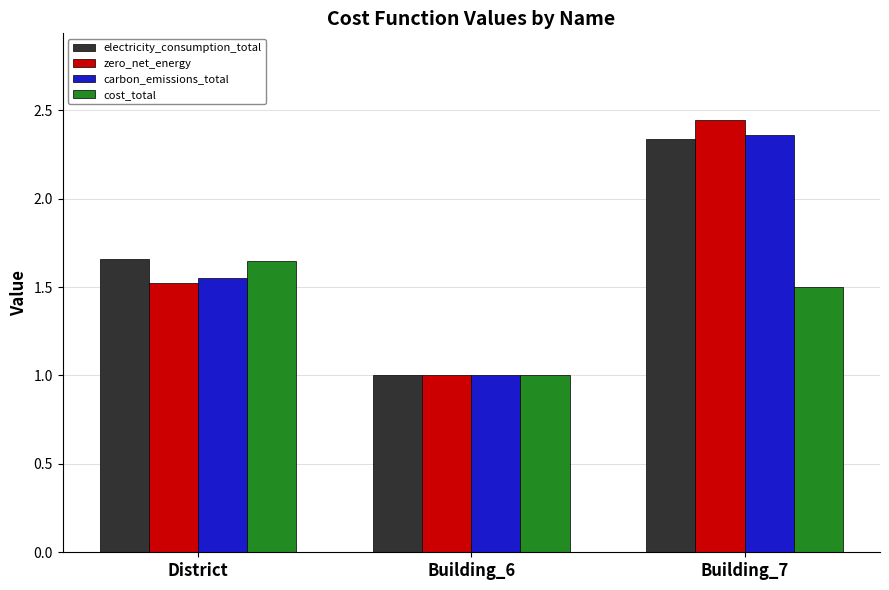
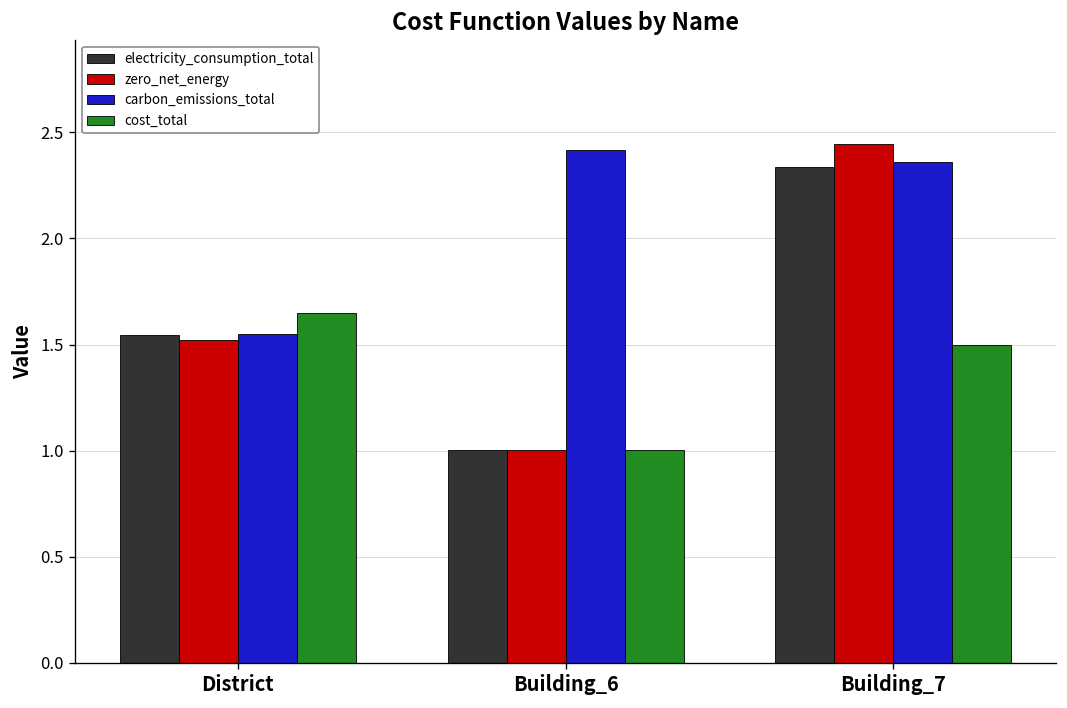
electricity_consumption_total, District: 1.66 -> 1.54
carbon_emissions_total, Building_6: 1.00 -> 2.42
